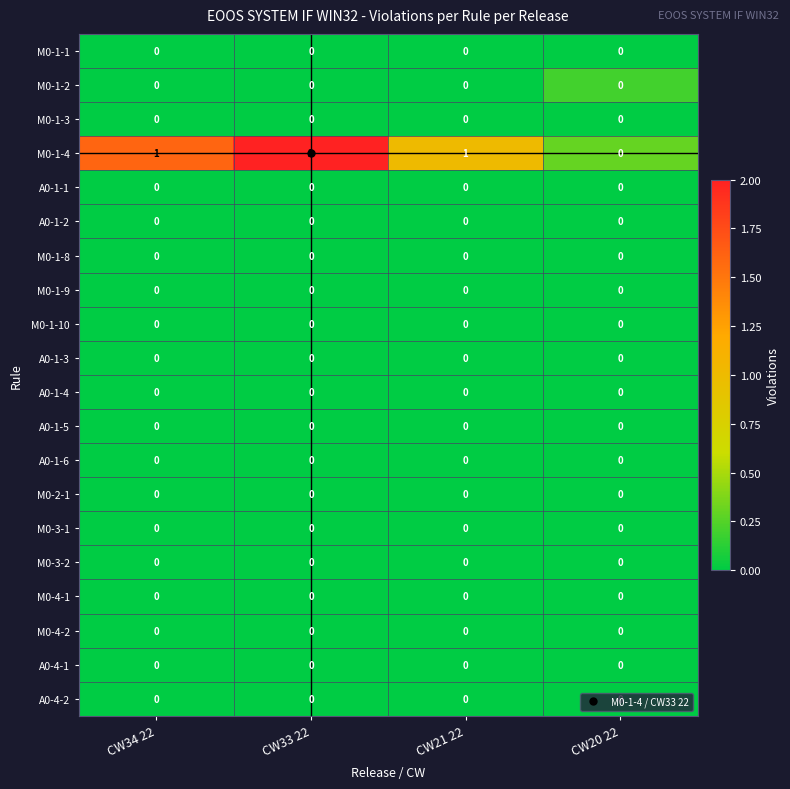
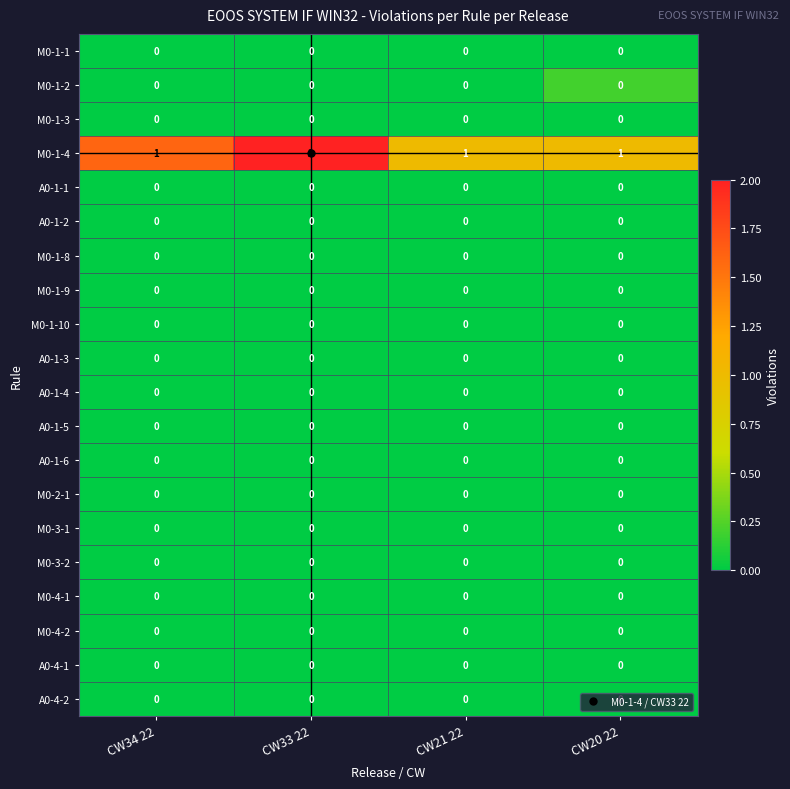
M0-1-4, CW20 22: 0 -> 1
